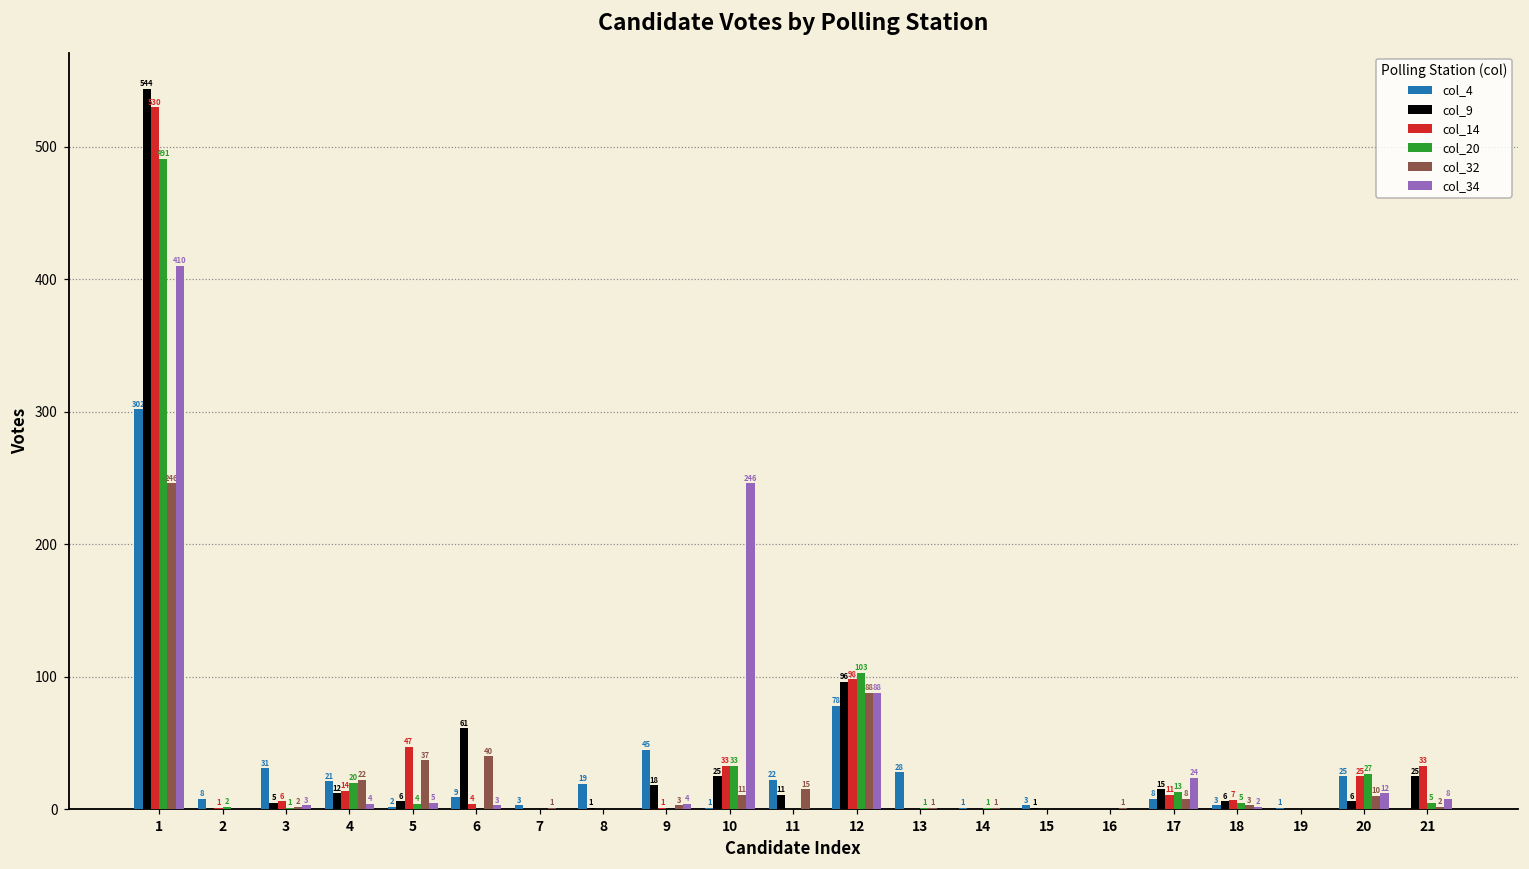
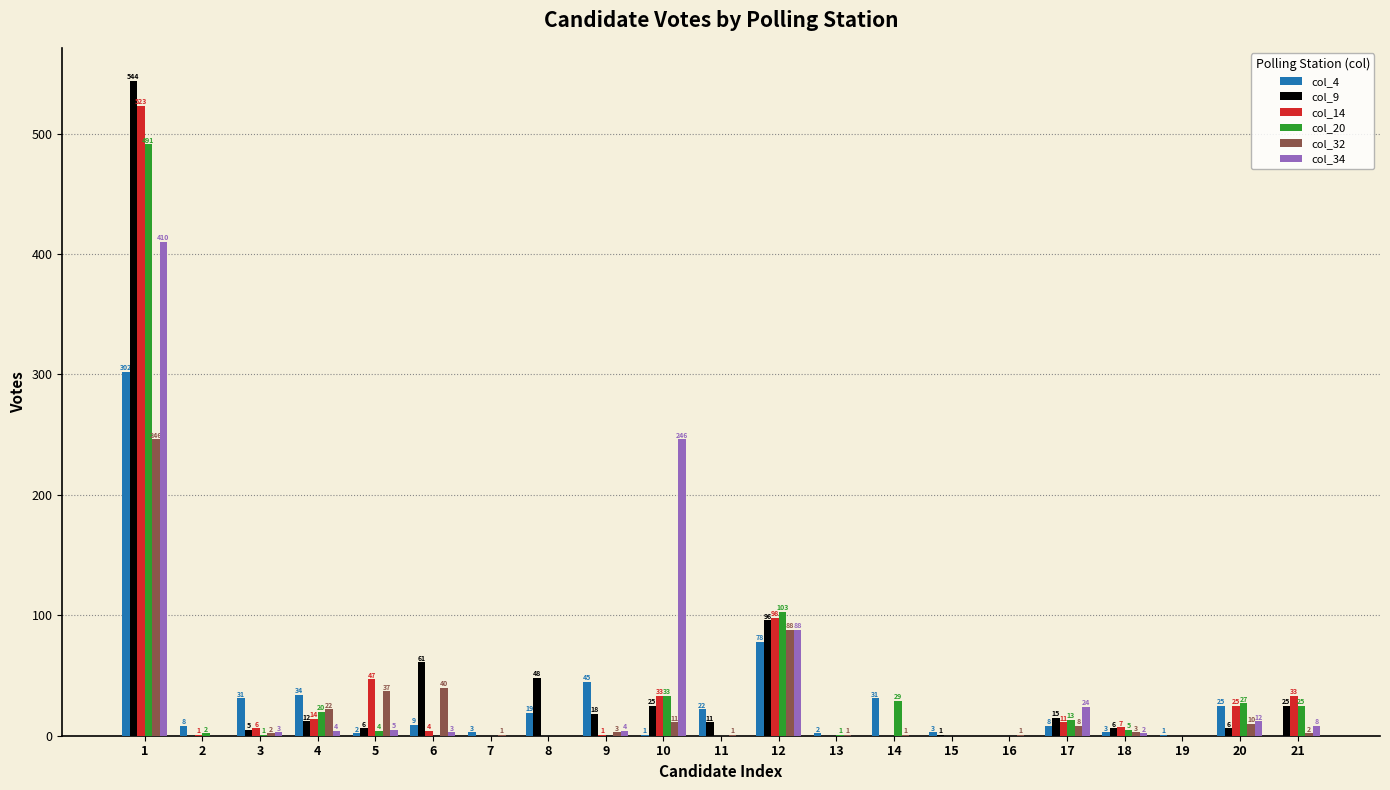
col_14, 1: 530 -> 523
col_4, 4: 21 -> 34
col_9, 8: 1 -> 48
col_32, 11: 15 -> 1
col_4, 13: 28 -> 2
col_4, 14: 1 -> 31
col_20, 14: 1 -> 29
col_20, 21: 5 -> 25
